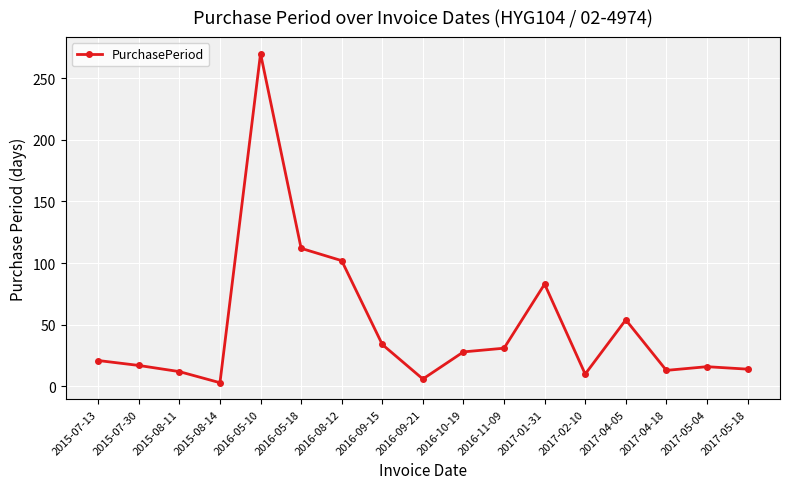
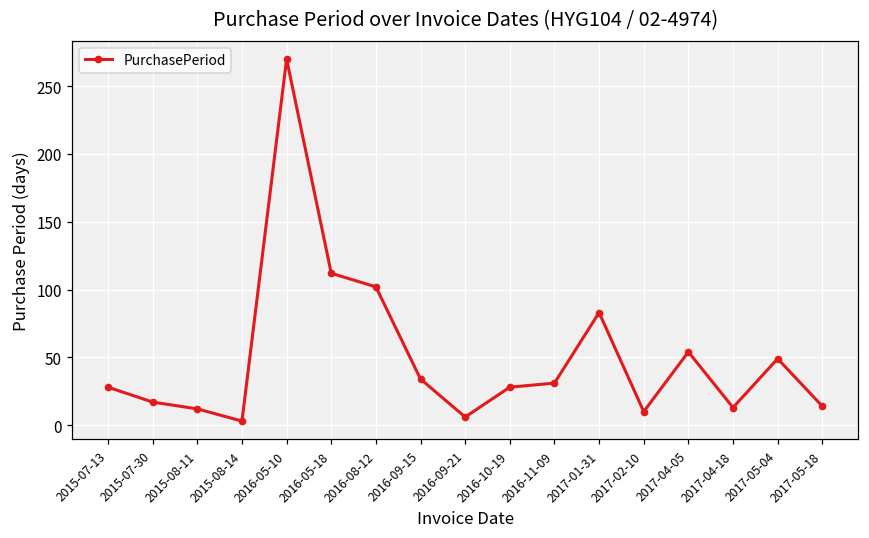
2015-07-13: 21 -> 28
2017-05-04: 16 -> 49
